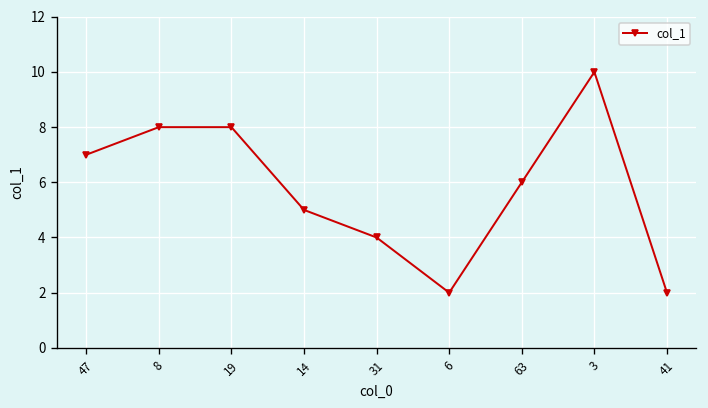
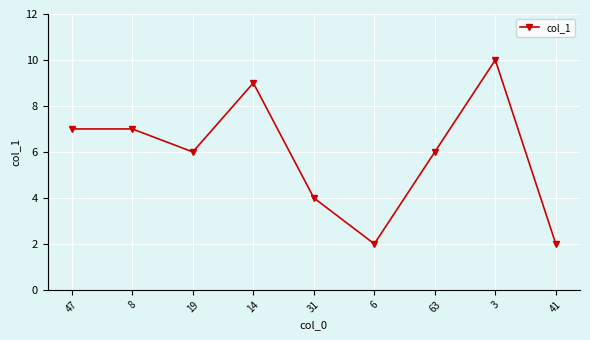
8: 8 -> 7
19: 8 -> 6
14: 5 -> 9
